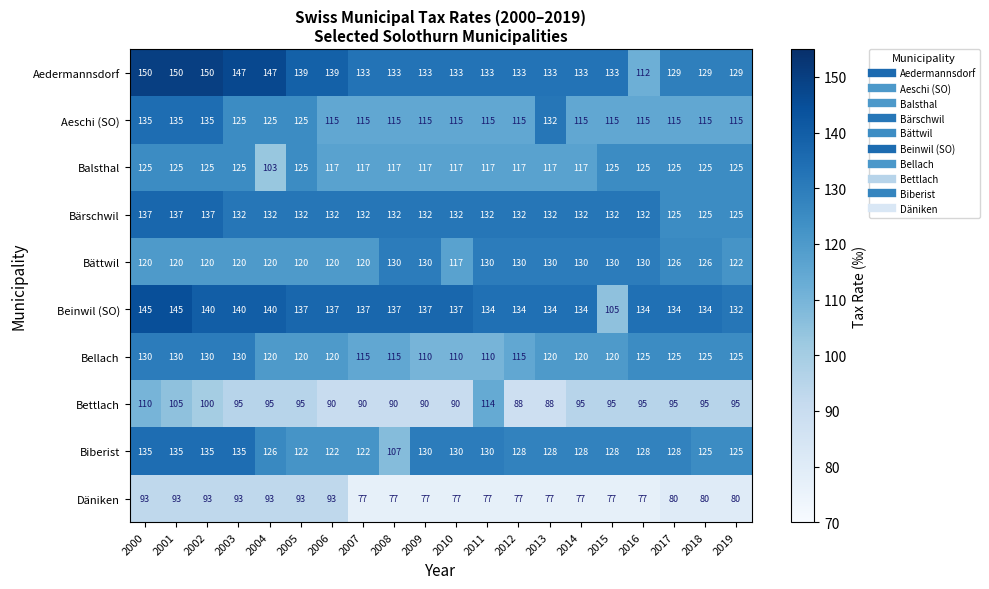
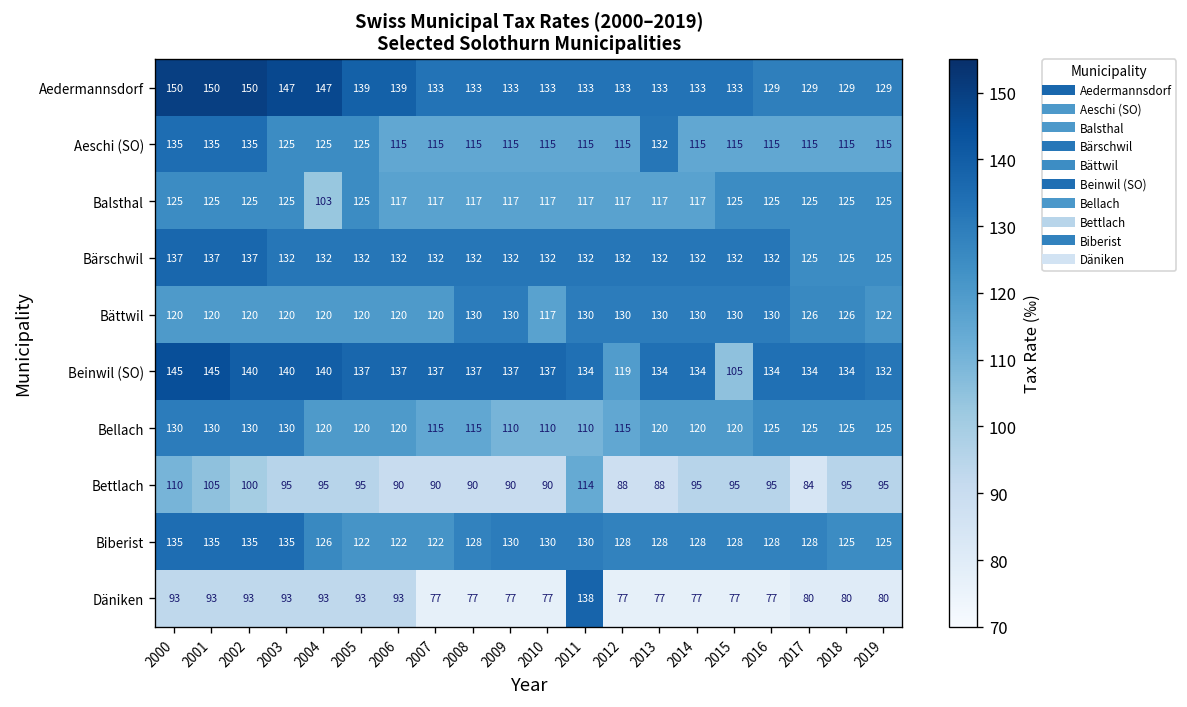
Aedermannsdorf, 2016: 112 -> 129
Beinwil (SO), 2012: 134 -> 119
Bettlach, 2017: 95 -> 84
Biberist, 2008: 107 -> 128
Däniken, 2011: 77 -> 138
